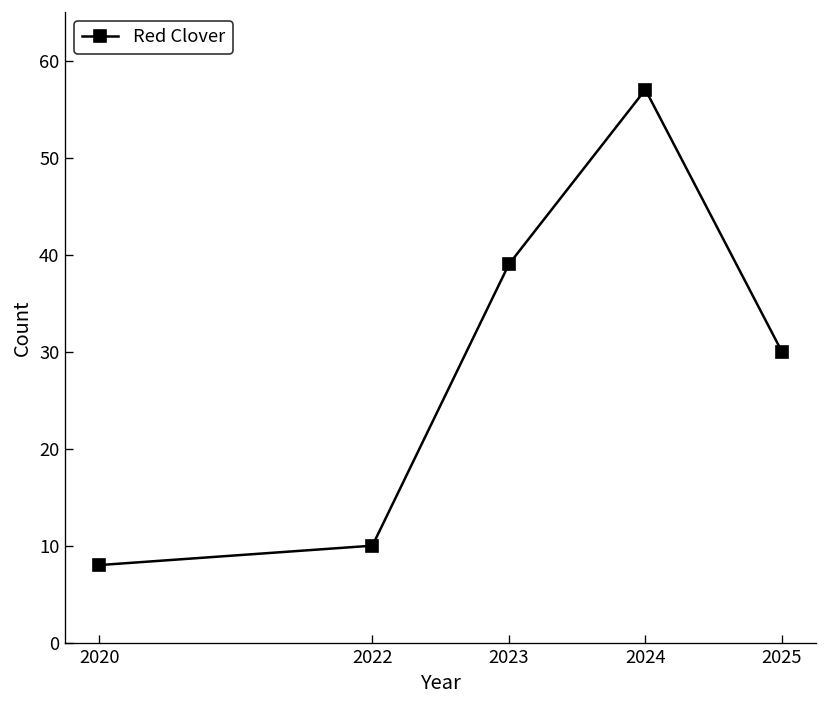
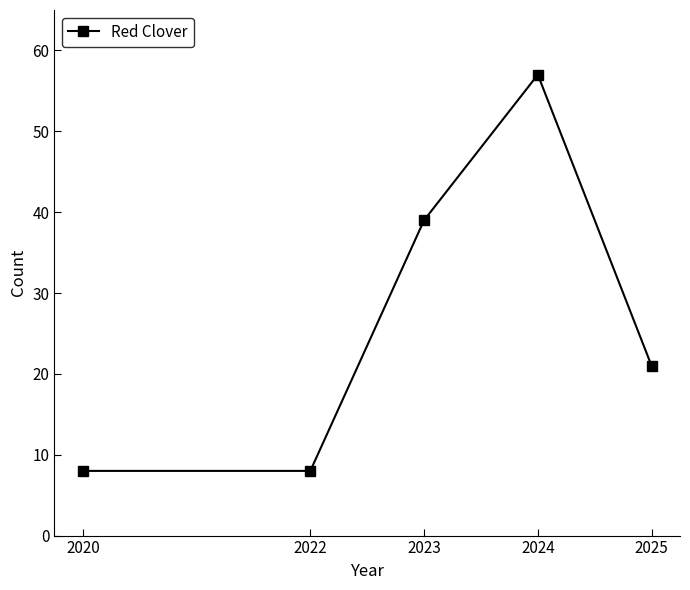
2022: 10 -> 8
2025: 30 -> 21
